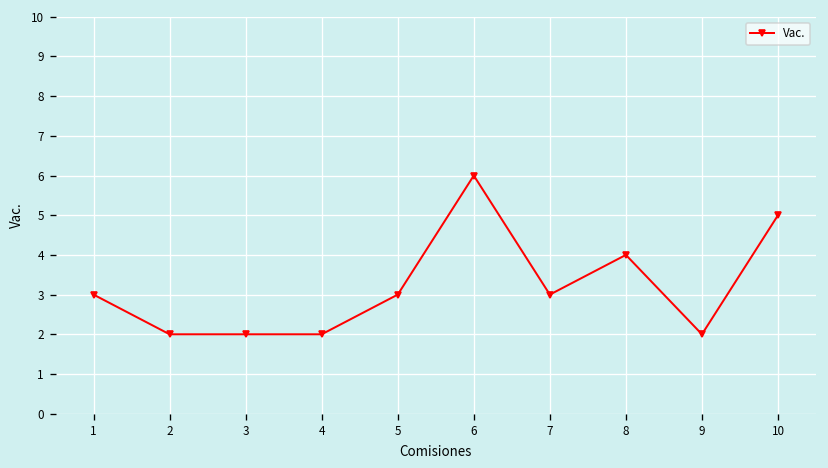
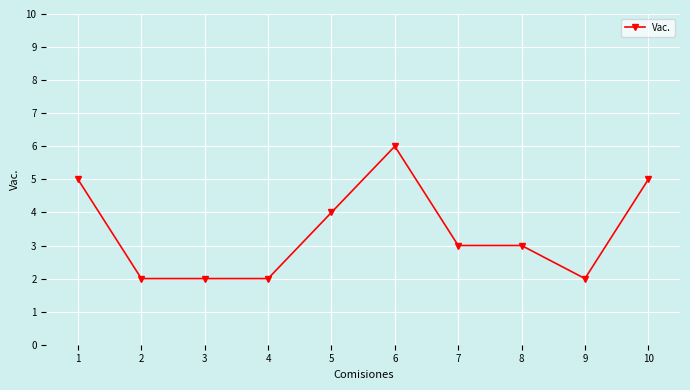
1: 3 -> 5
5: 3 -> 4
8: 4 -> 3
